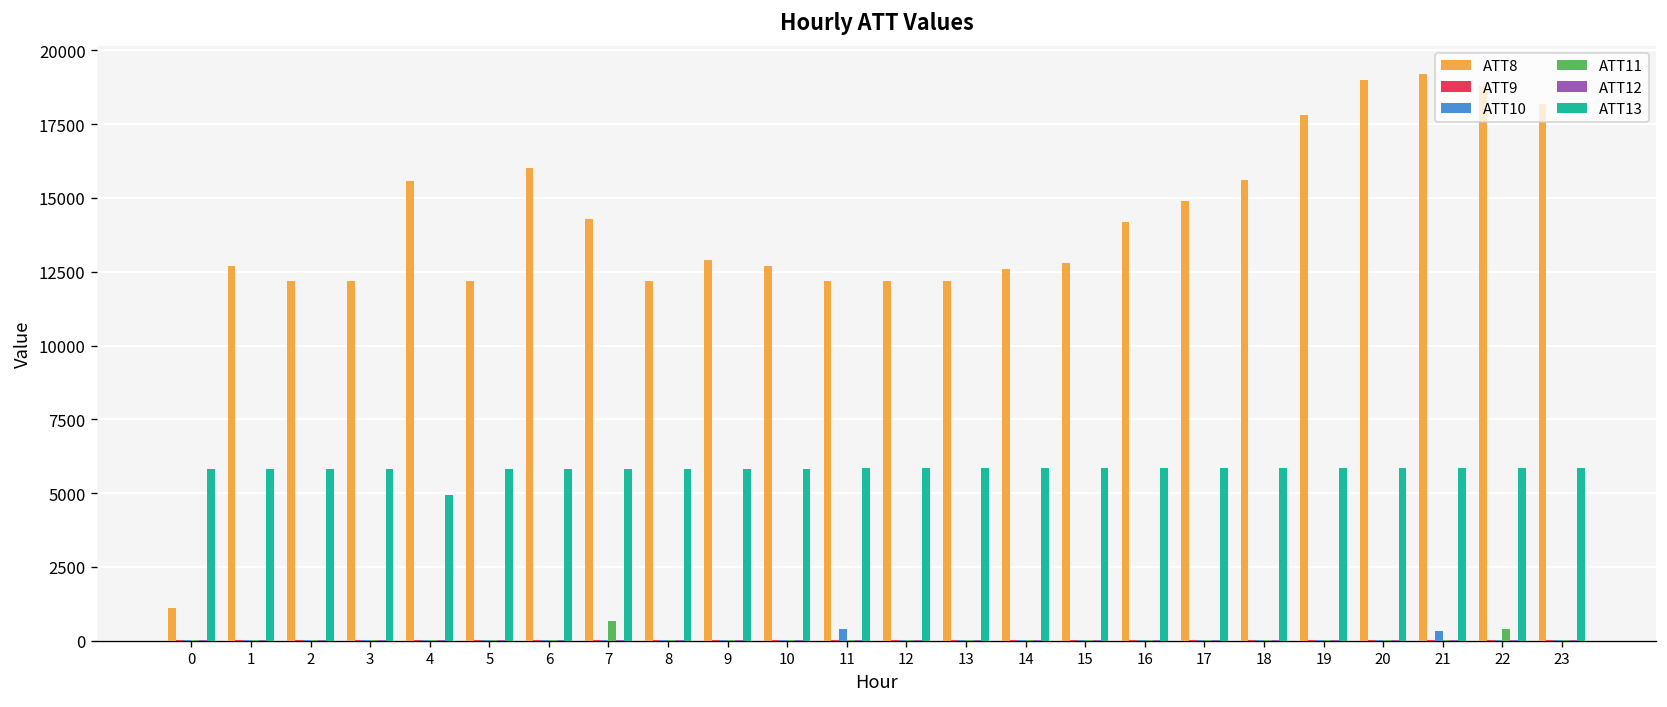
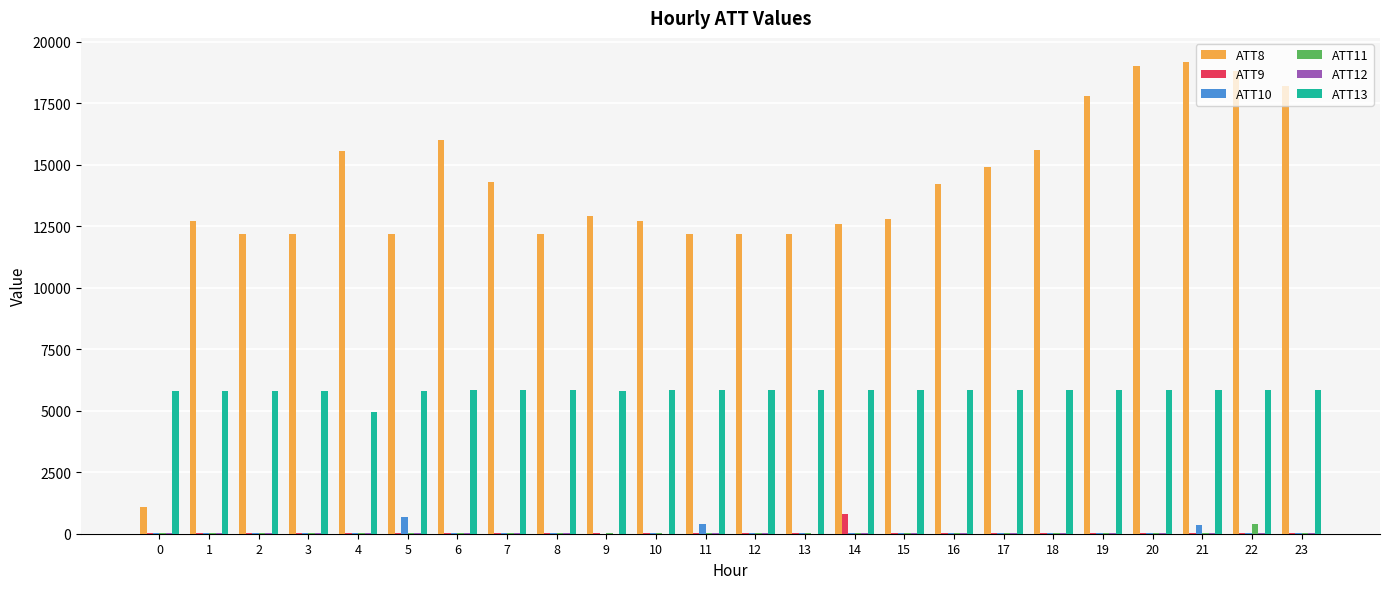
ATT10, 5: 0 -> 700
ATT11, 7: 700 -> 0
ATT9, 14: 0 -> 800
